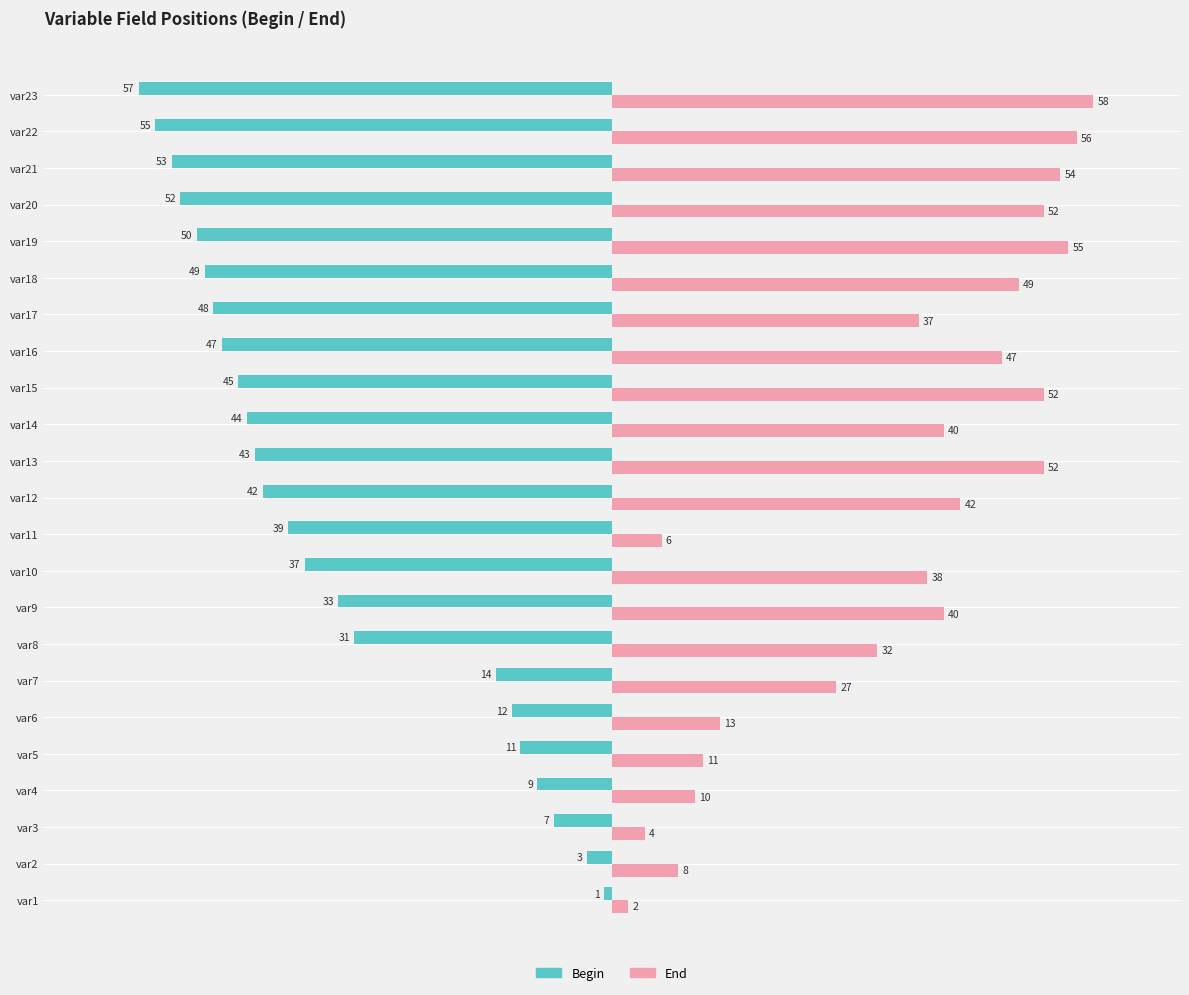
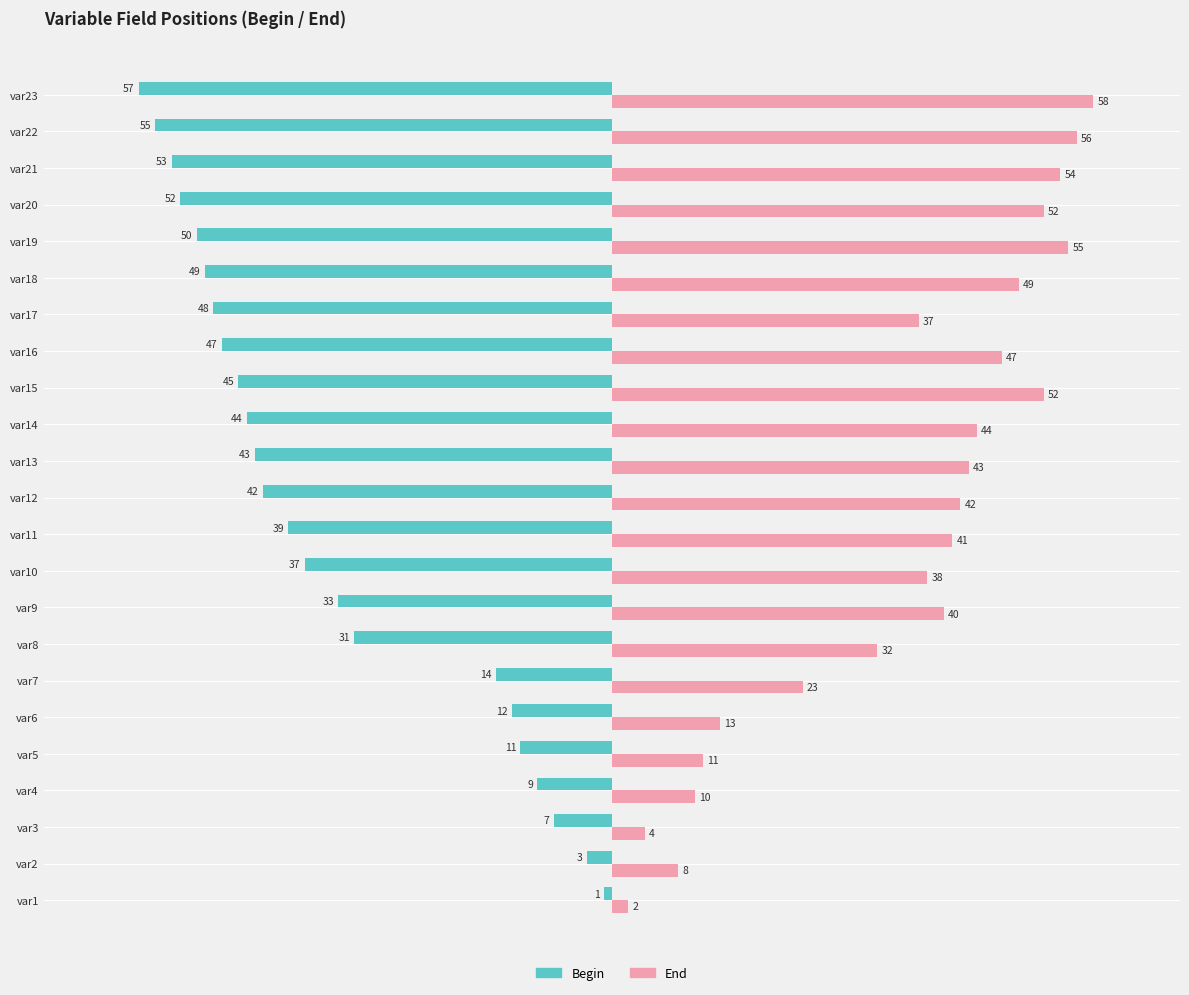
End, var14: 40 -> 44
End, var13: 52 -> 43
End, var11: 6 -> 41
End, var7: 27 -> 23
